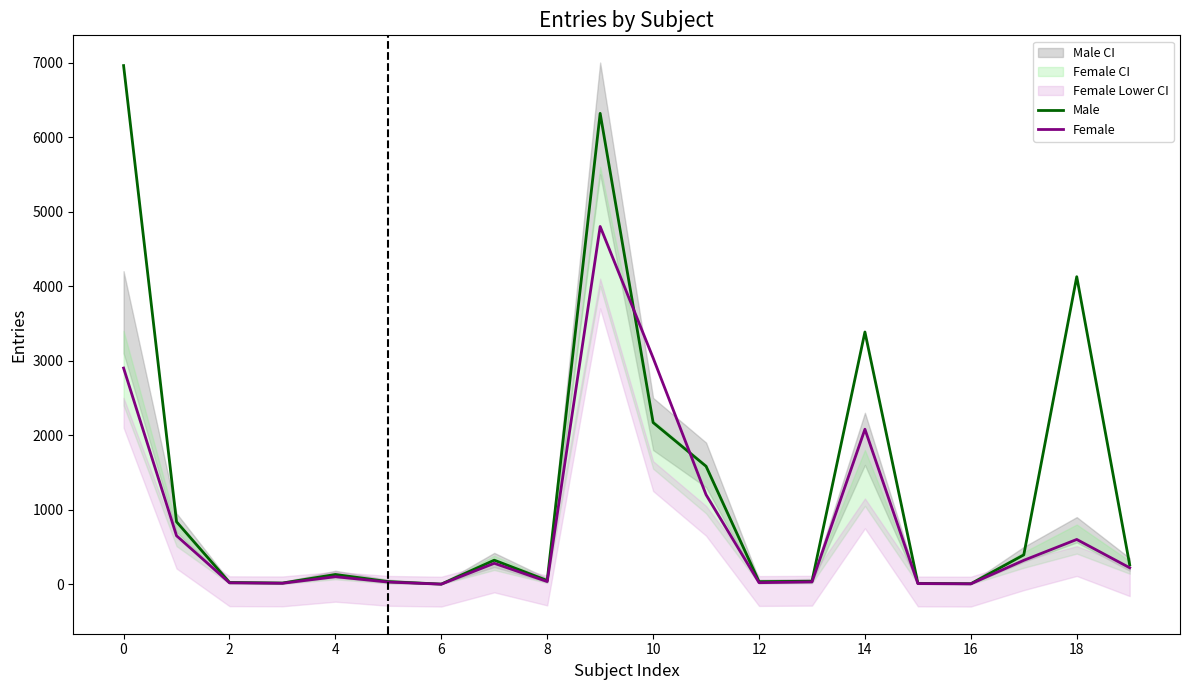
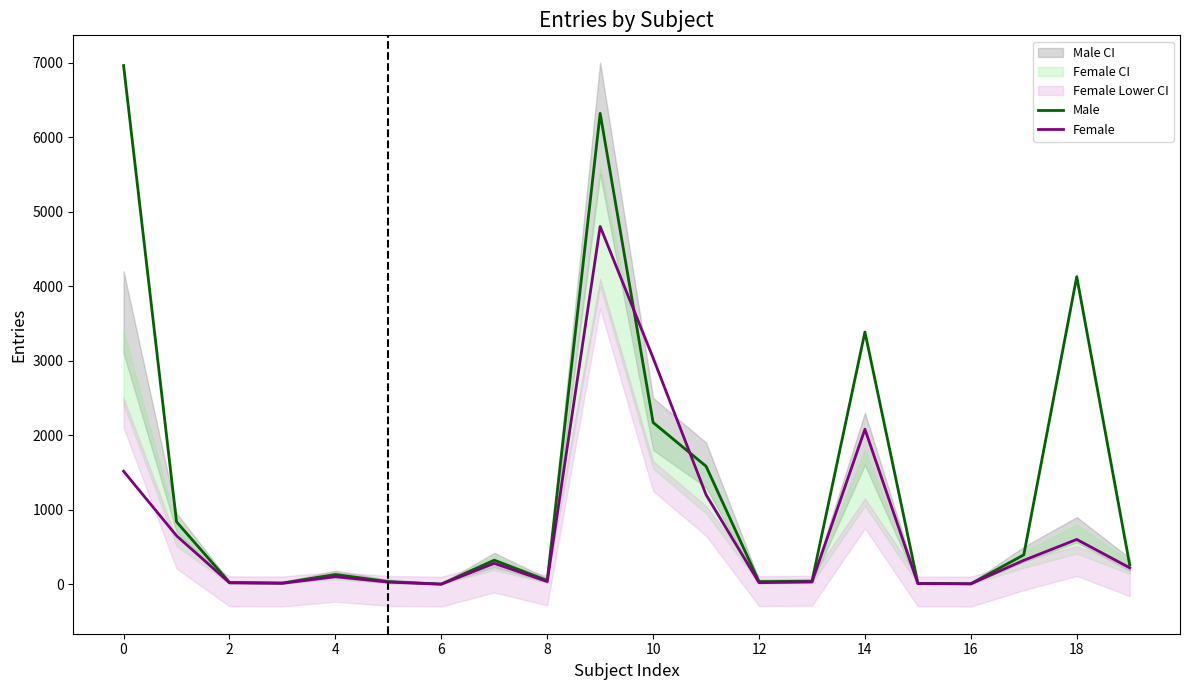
Female, 0: 2900 -> 1500
